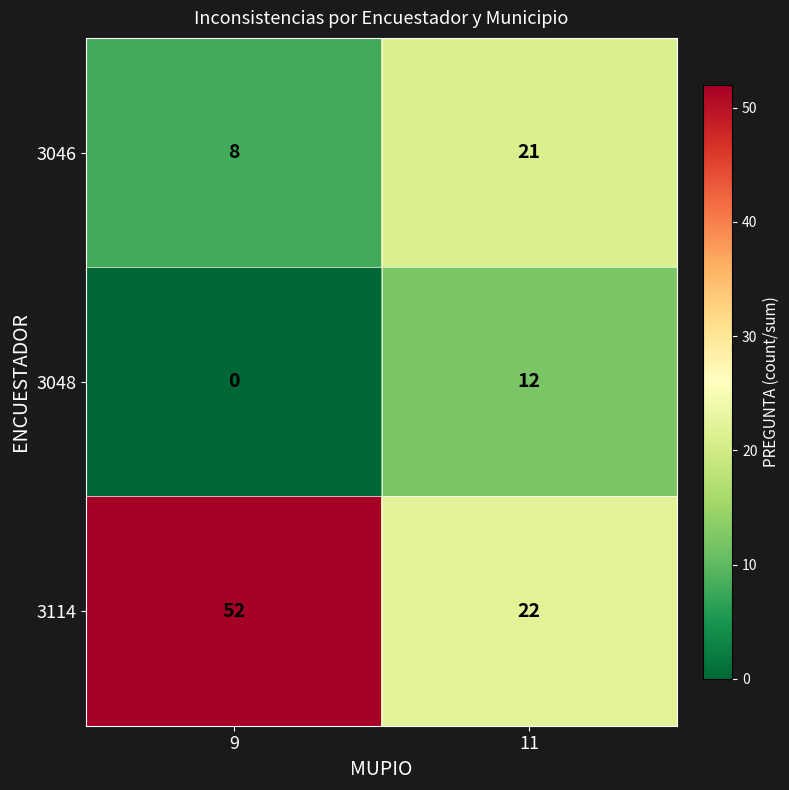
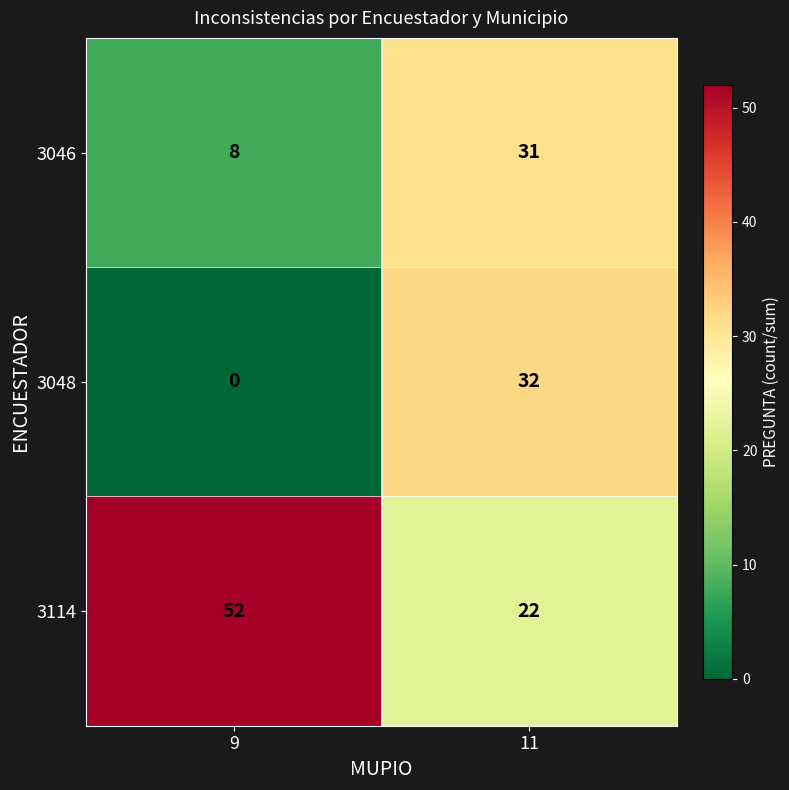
3046, 11: 21 -> 31
3048, 11: 12 -> 32
